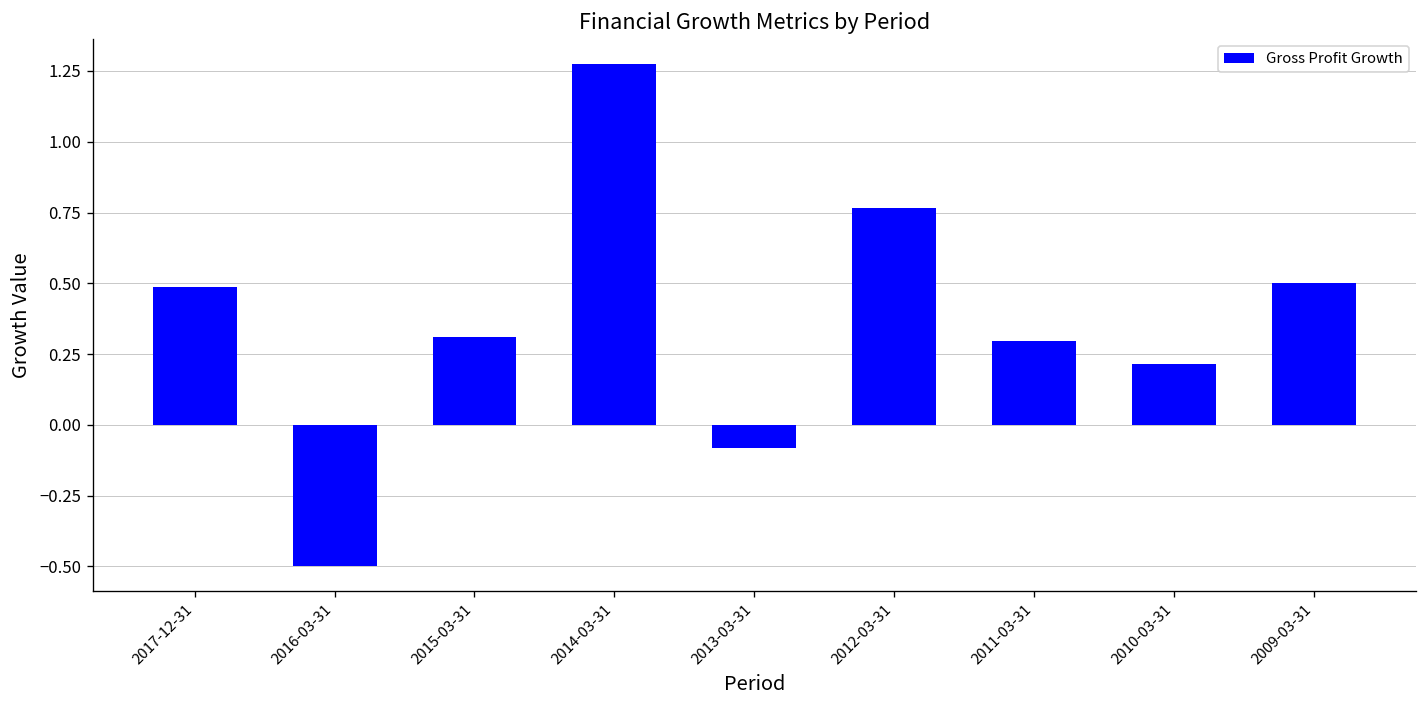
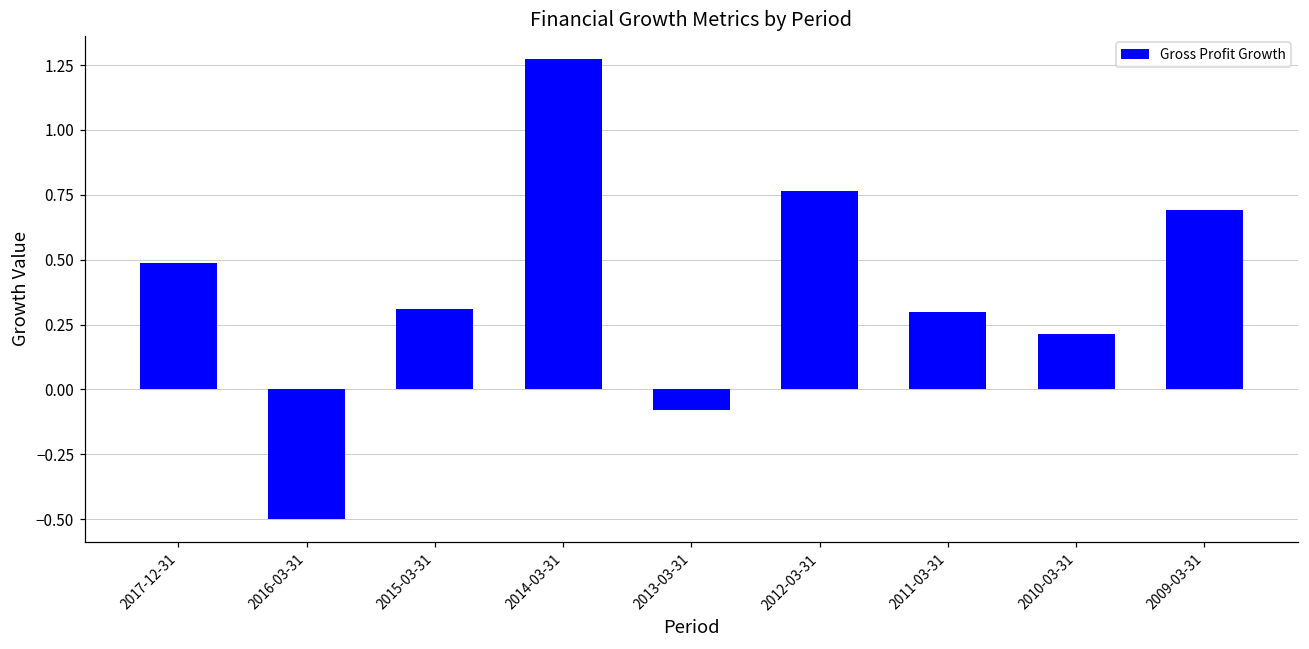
2009-03-31: 0.50 -> 0.69
